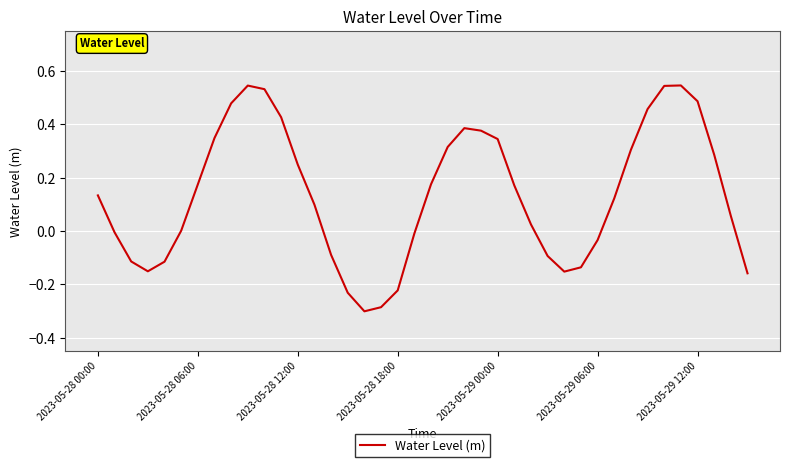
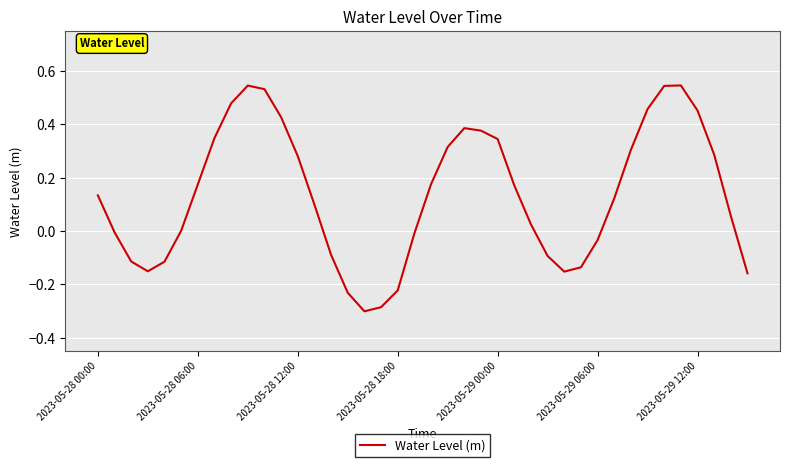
2023-05-28 12:00: 0.25 -> 0.28
2023-05-29 12:00: 0.49 -> 0.45
